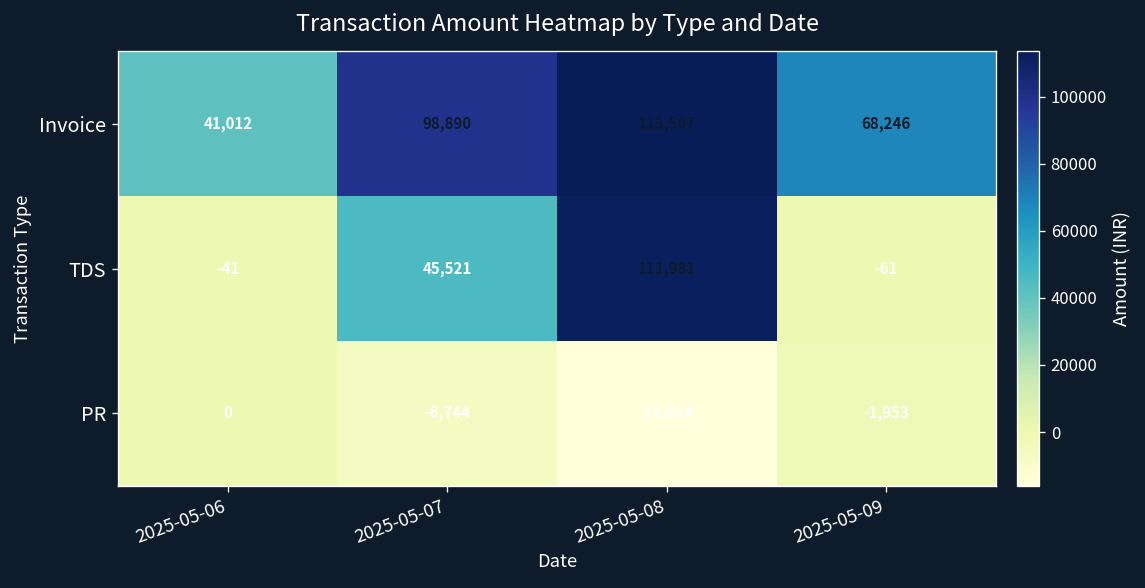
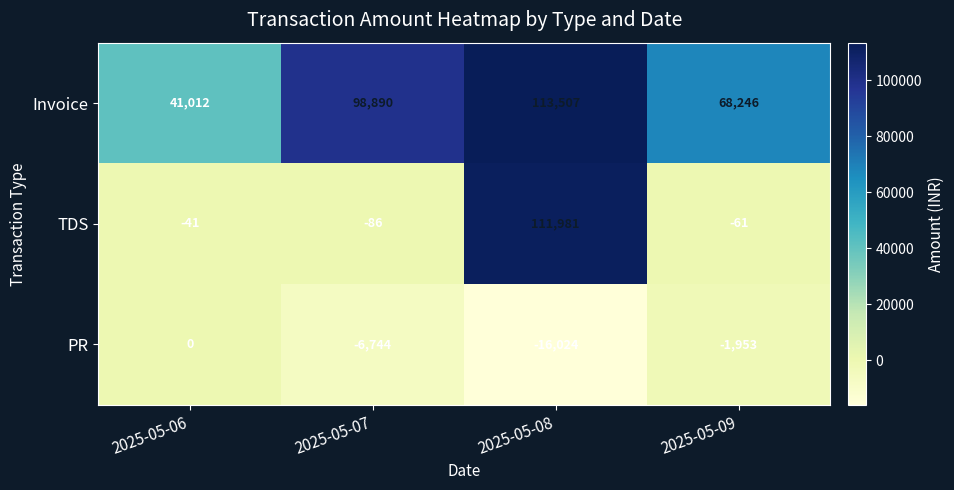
TDS, 2025-05-07: 45,521 -> -86
